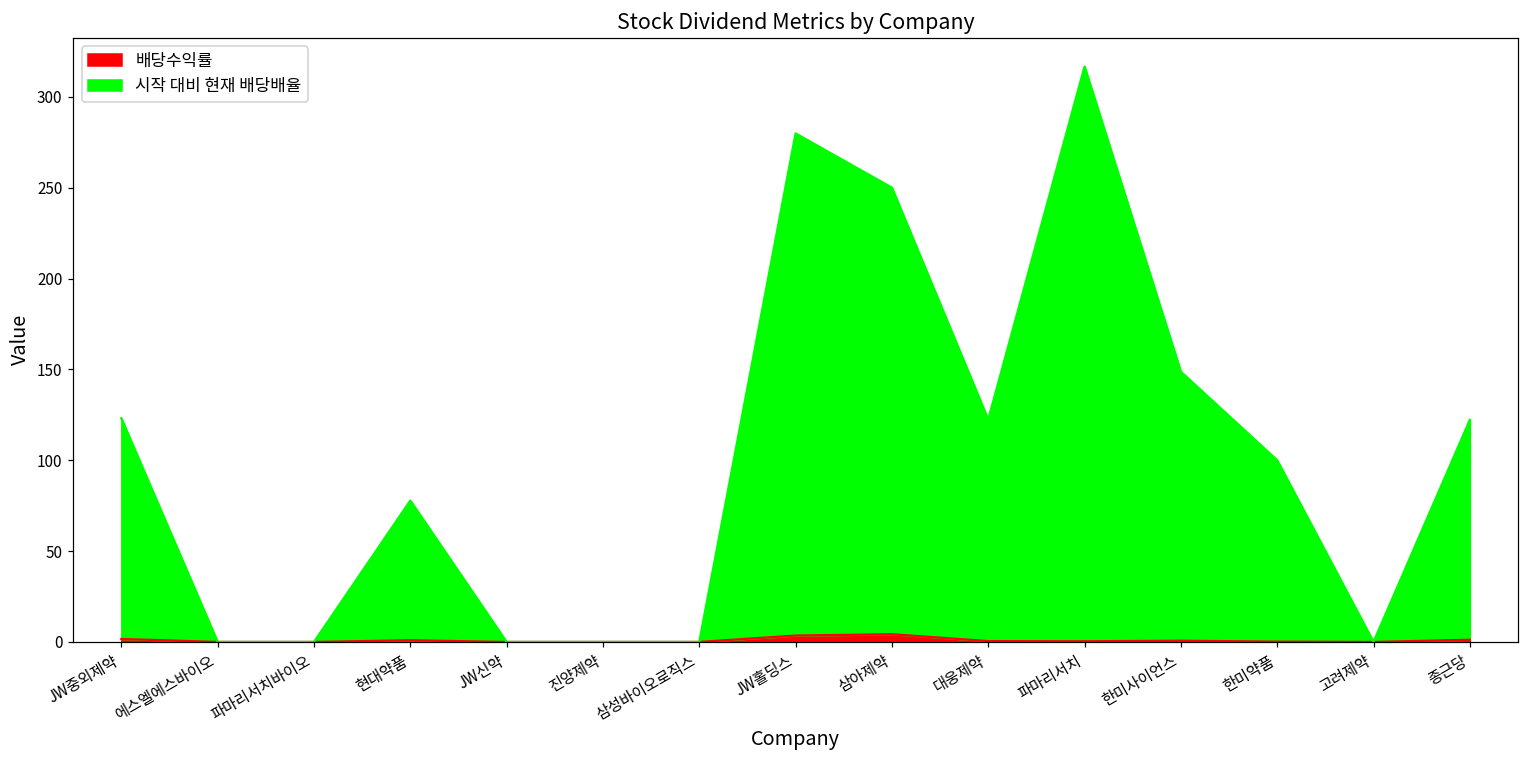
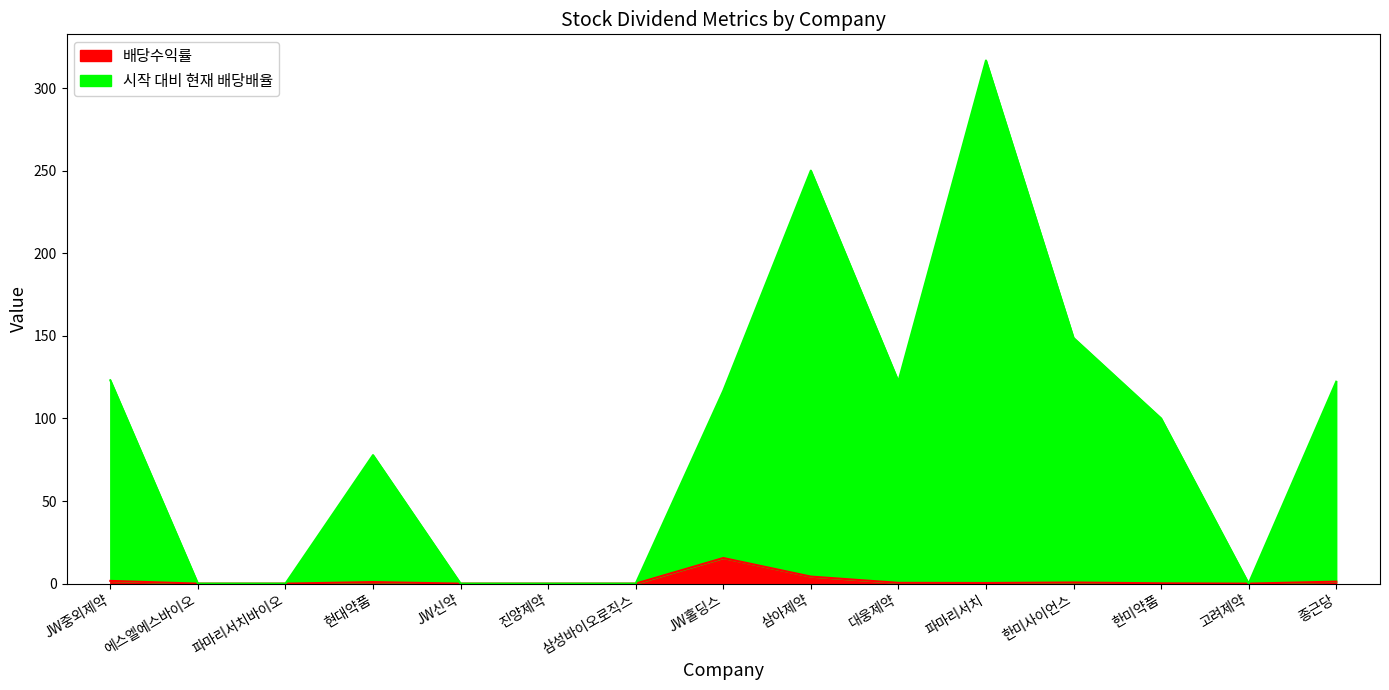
배당수익률, JW홀딩스: 4 -> 15
시작 대비 현재 배당배율, JW홀딩스: 280 -> 117
